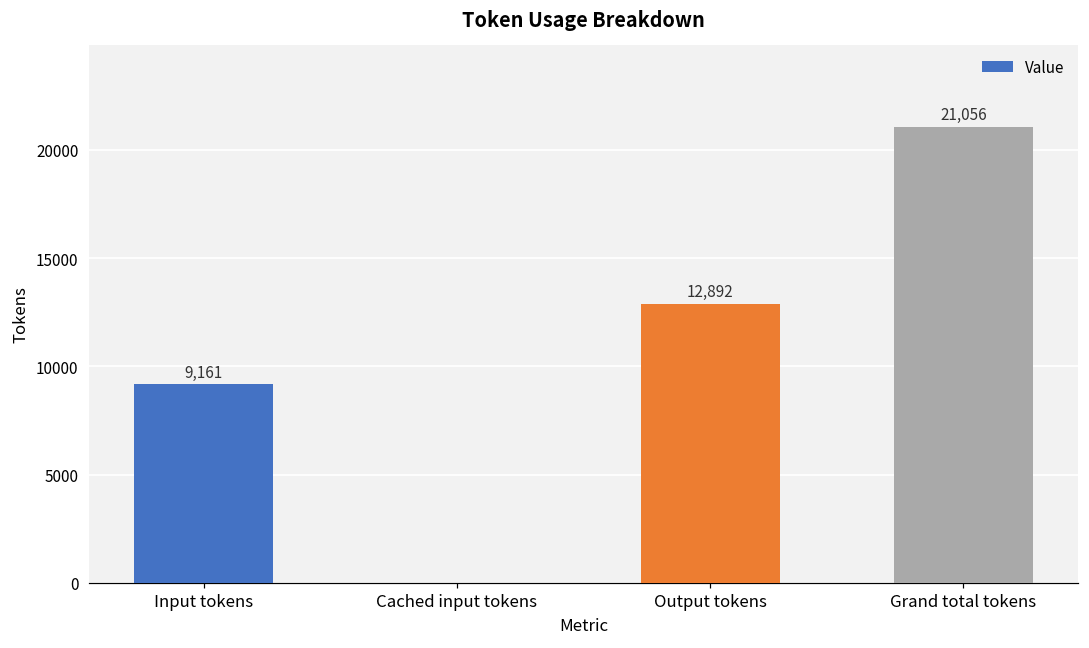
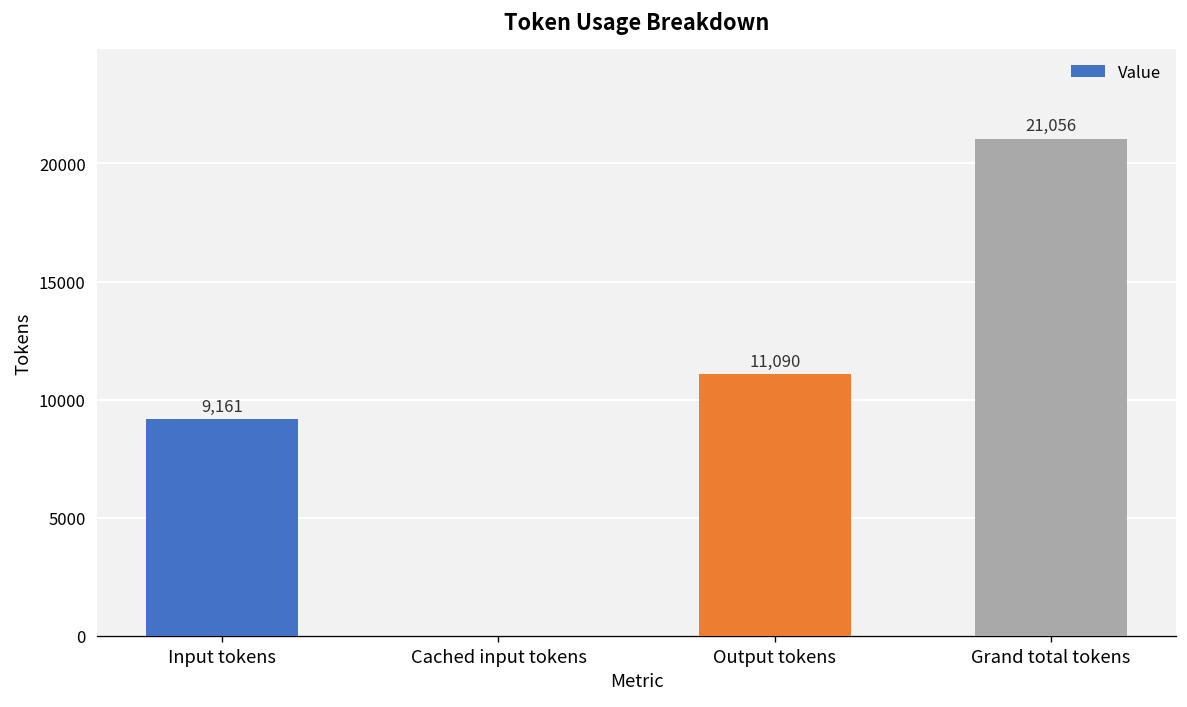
Output tokens: 12,892 -> 11,090
